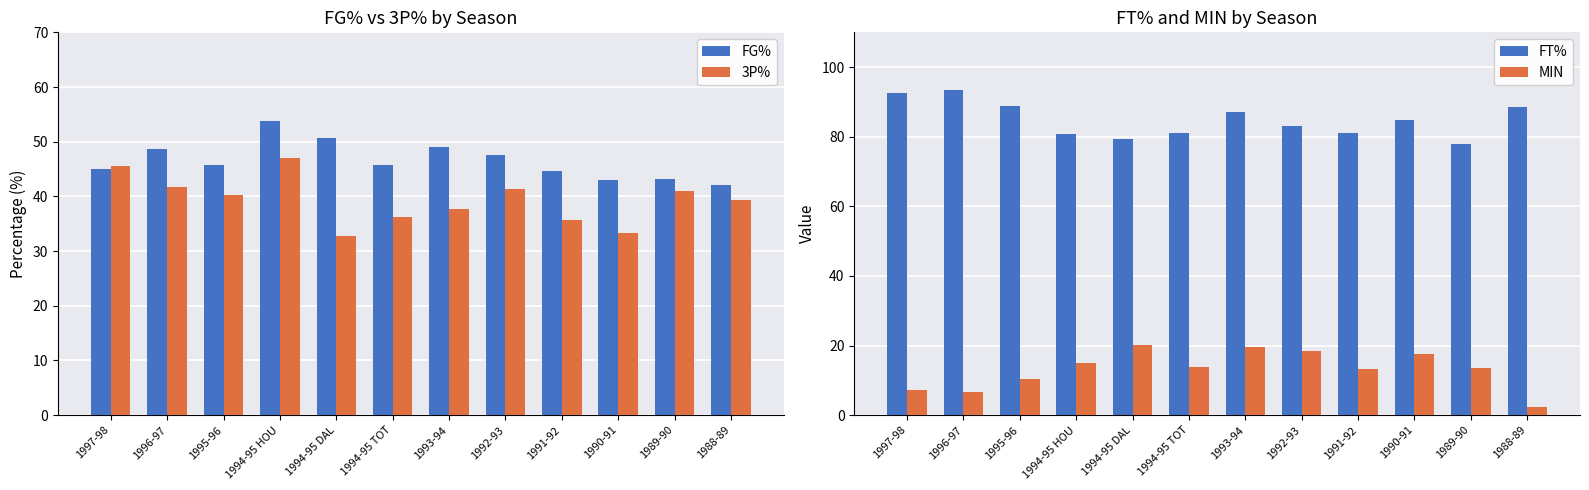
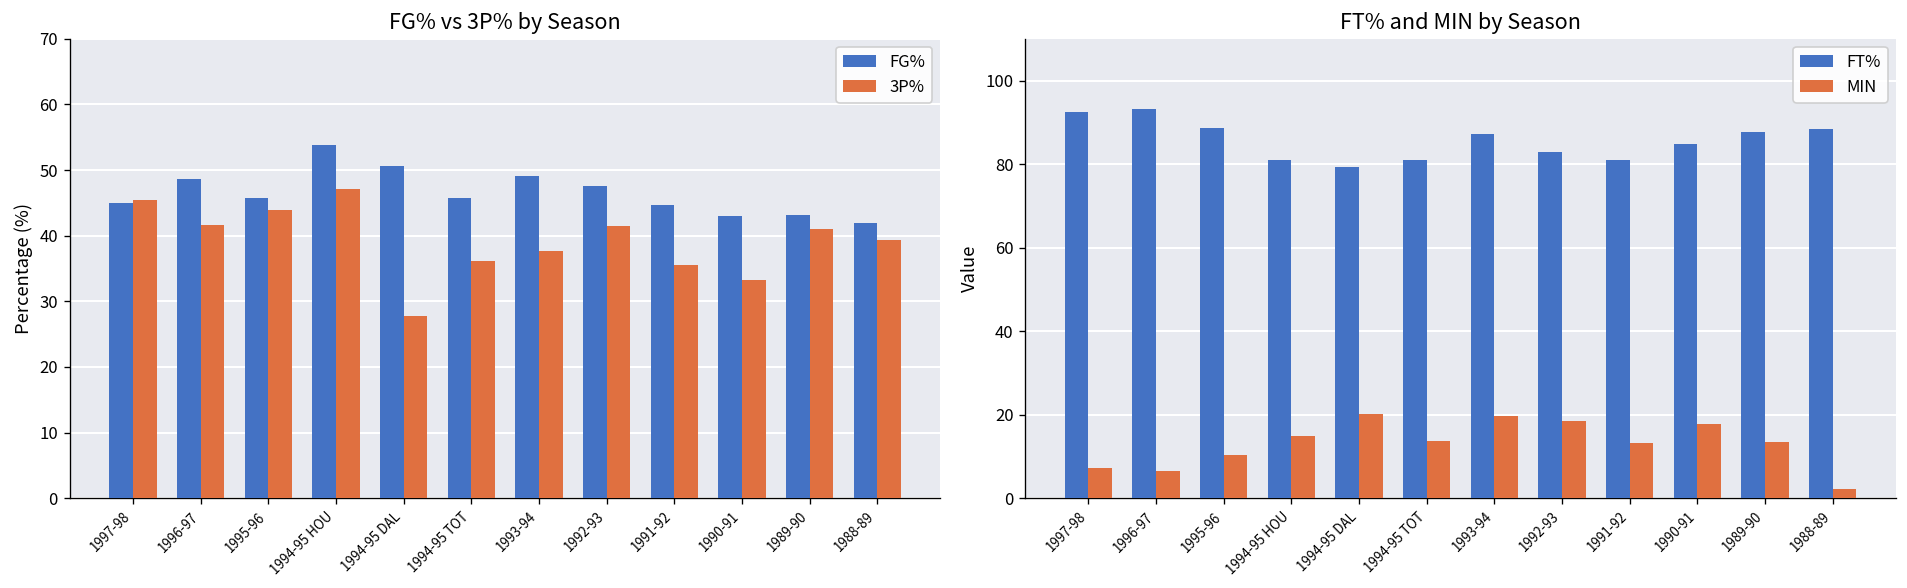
FG% vs 3P% by Season, 3P%, 1995-96: 40 -> 44
FG% vs 3P% by Season, 3P%, 1994-95 DAL: 33 -> 28
FT% and MIN by Season, FT%, 1989-90: 78 -> 88
